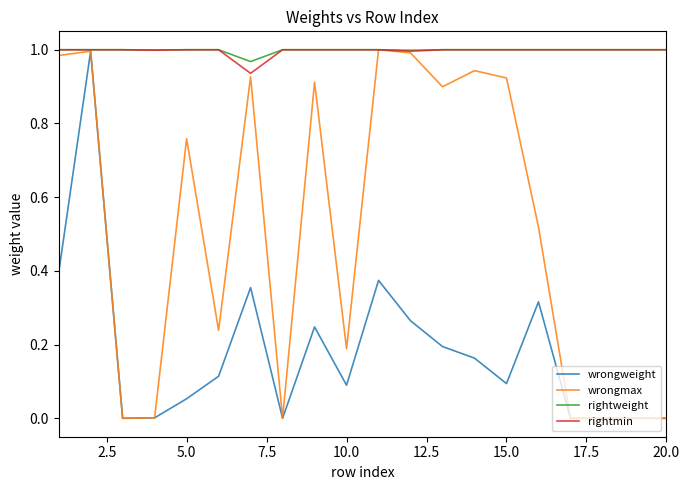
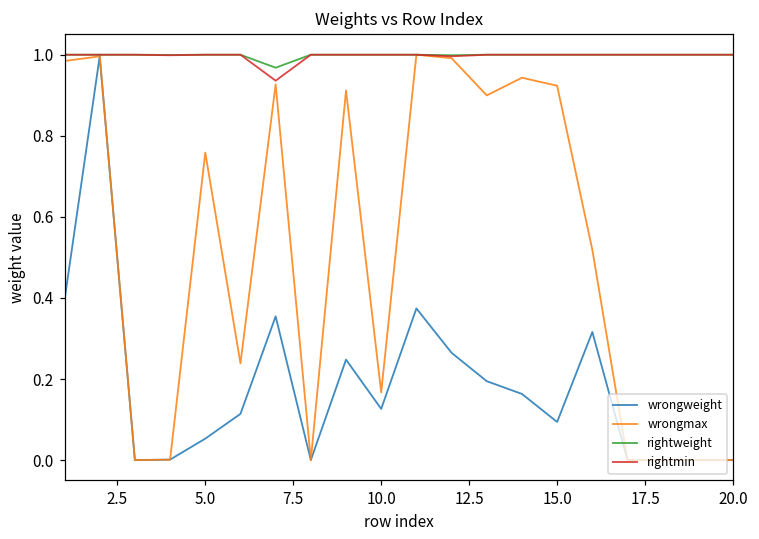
wrongweight, 10.0: 0.09 -> 0.13
wrongmax, 10.0: 0.19 -> 0.17
